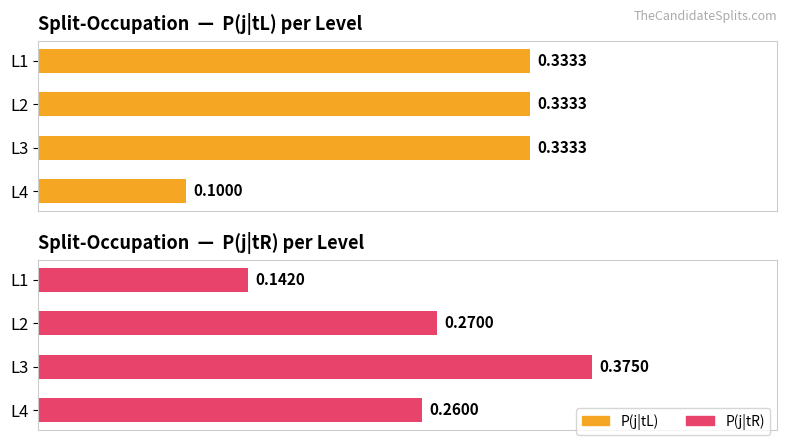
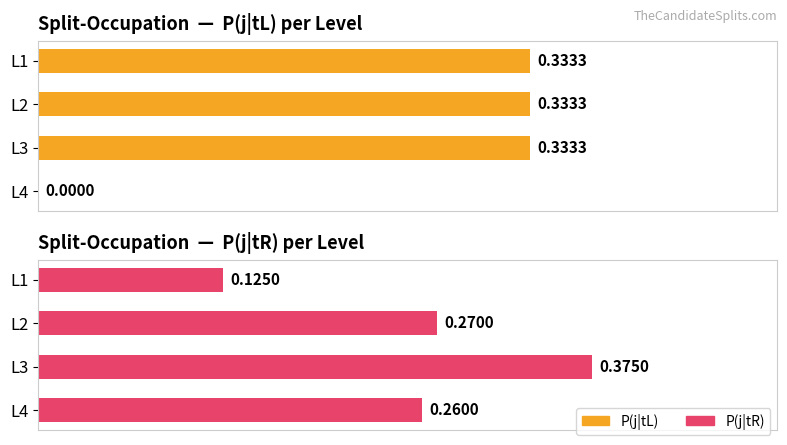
Split-Occupation — P(j|tL) per Level, L4: 0.1000 -> 0.0000
Split-Occupation — P(j|tR) per Level, L1: 0.1420 -> 0.1250
